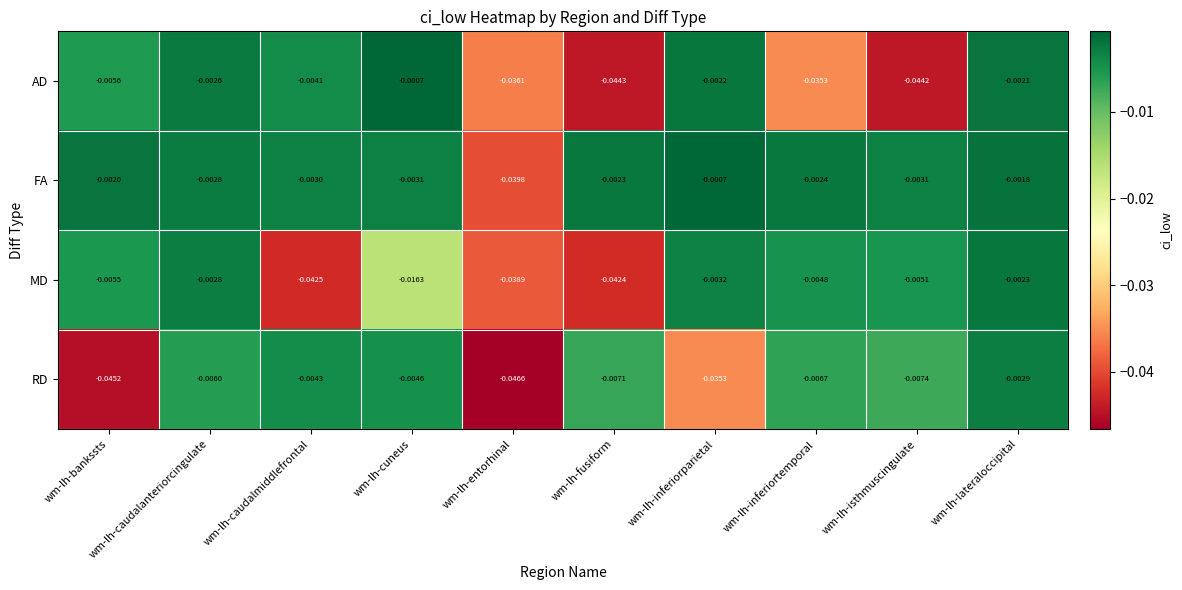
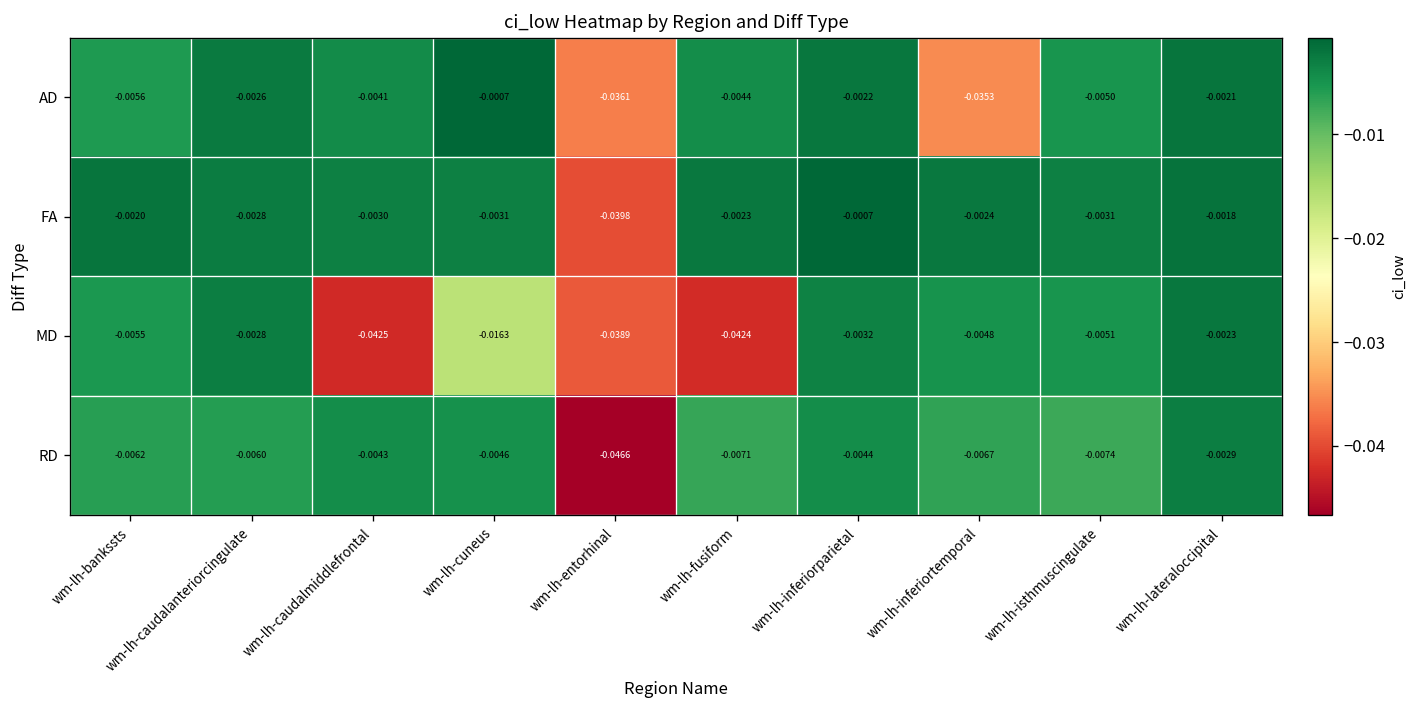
AD, wm-lh-fusiform: -0.0443 -> -0.0044
AD, wm-lh-isthmuscingulate: -0.0442 -> -0.0050
RD, wm-lh-bankssts: -0.0452 -> -0.0062
RD, wm-lh-inferiorparietal: -0.0353 -> -0.0044
